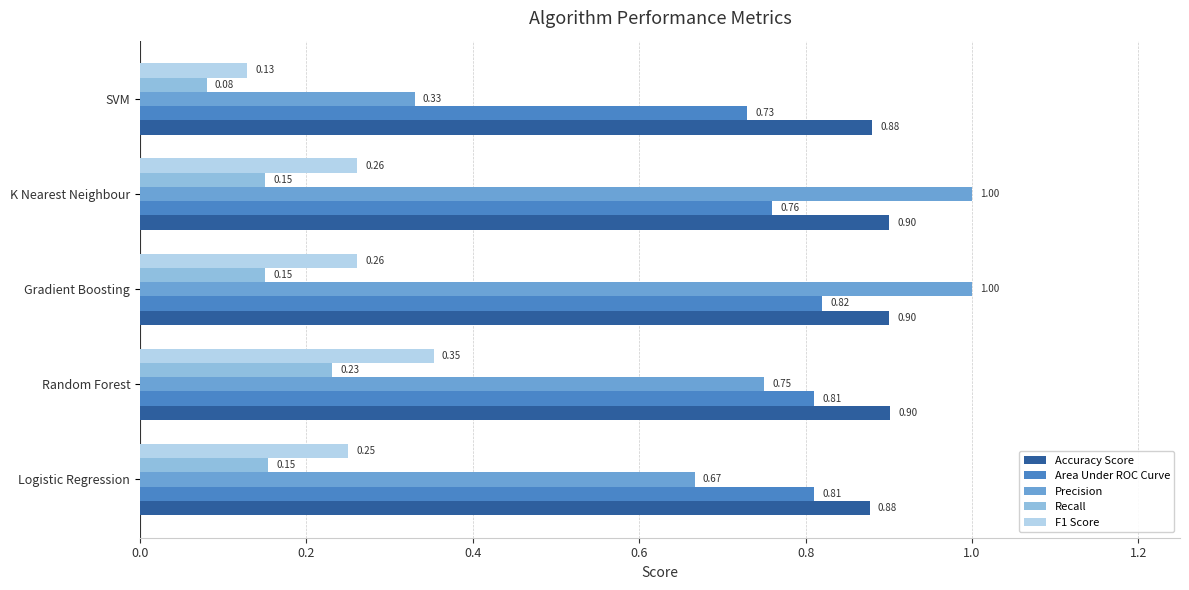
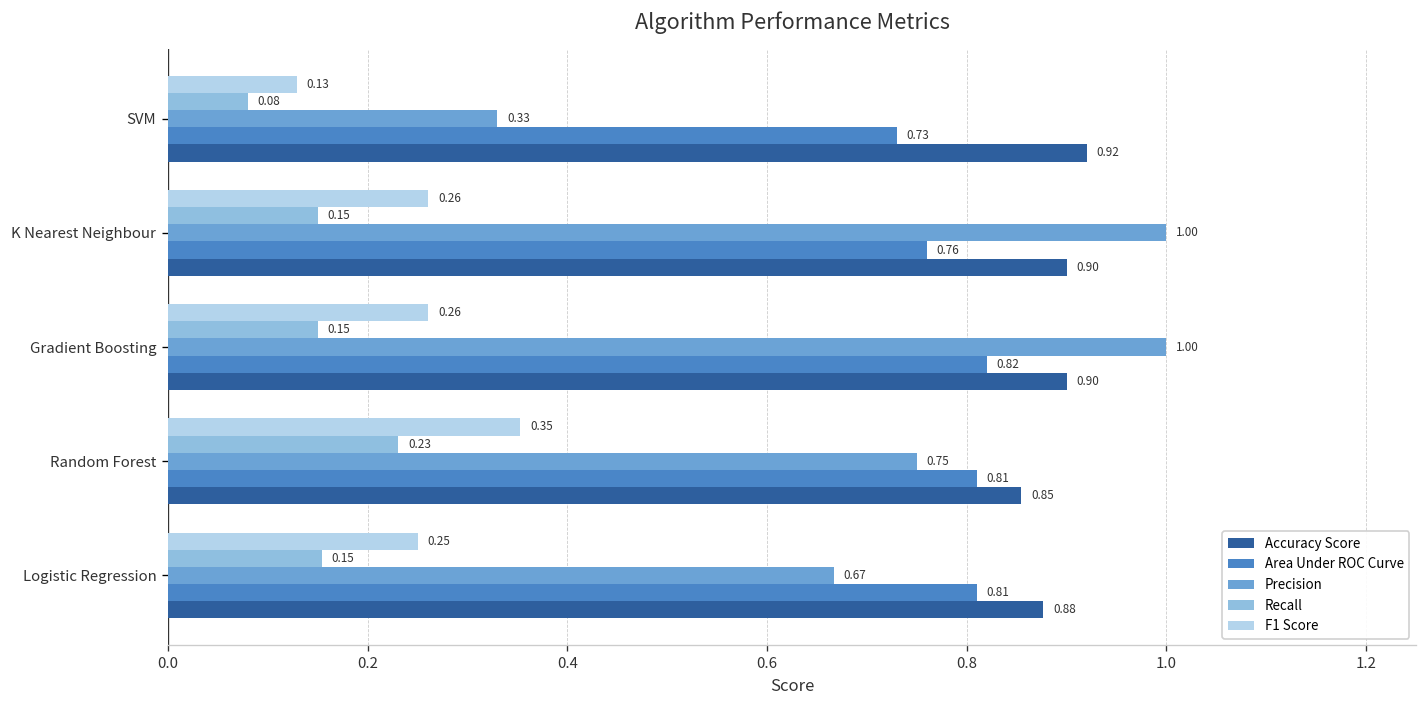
Accuracy Score, SVM: 0.88 -> 0.92
Accuracy Score, Random Forest: 0.90 -> 0.85
